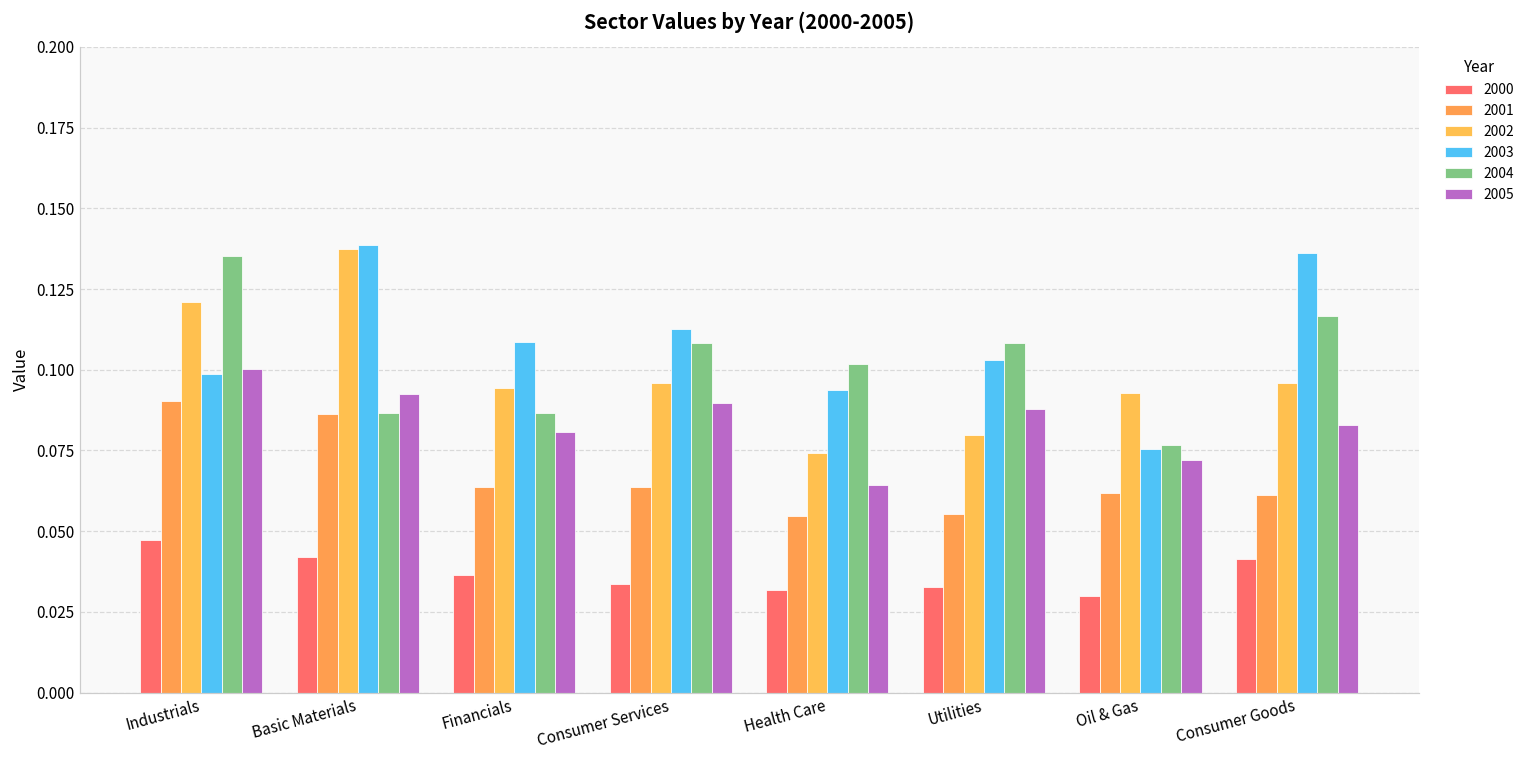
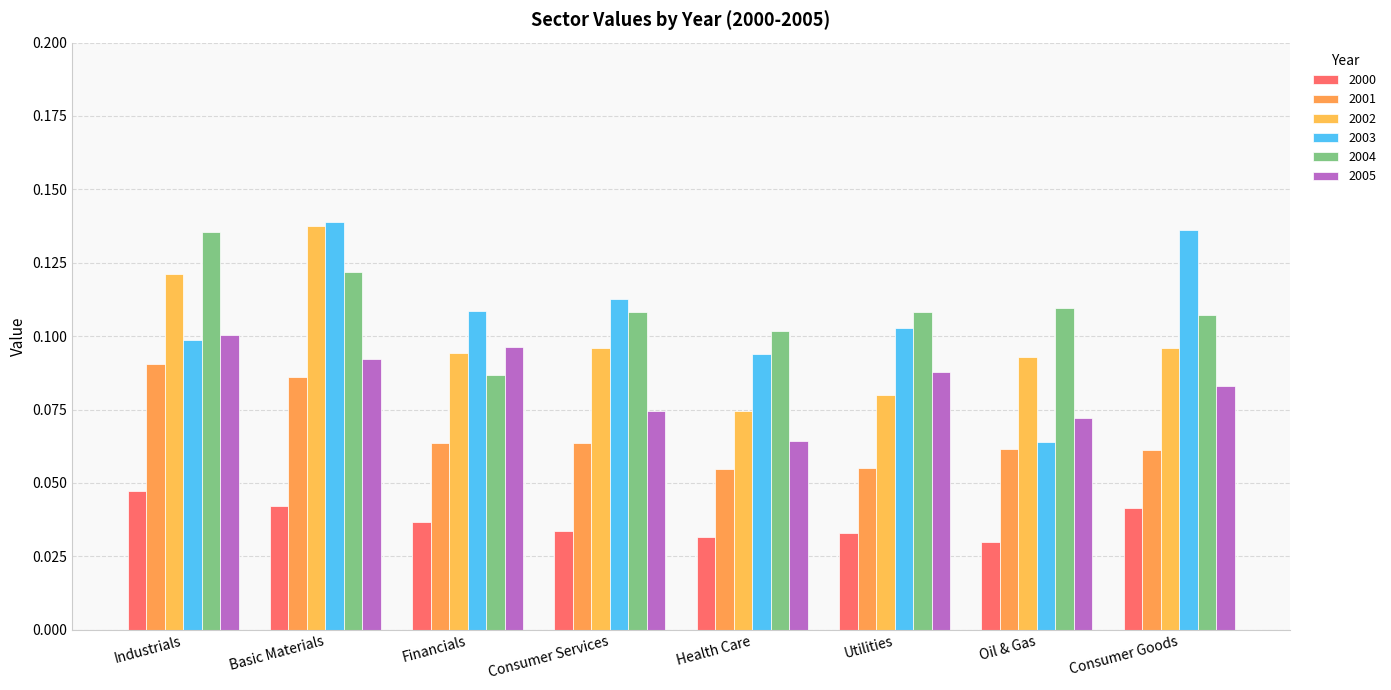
2004, Basic Materials: 0.087 -> 0.122
2005, Financials: 0.081 -> 0.096
2005, Consumer Services: 0.090 -> 0.074
2003, Oil & Gas: 0.075 -> 0.064
2004, Oil & Gas: 0.077 -> 0.110
2004, Consumer Goods: 0.117 -> 0.107
